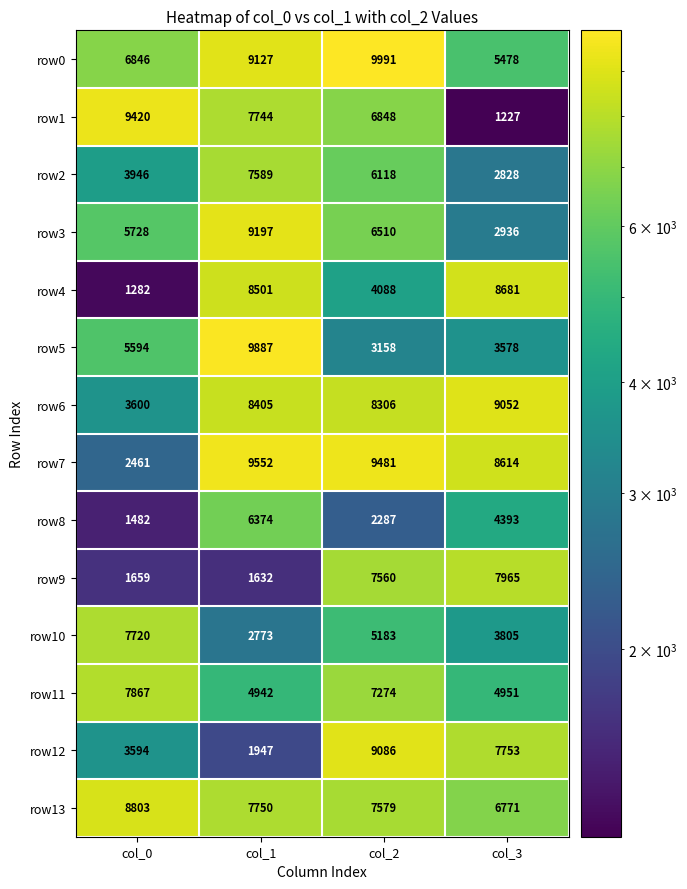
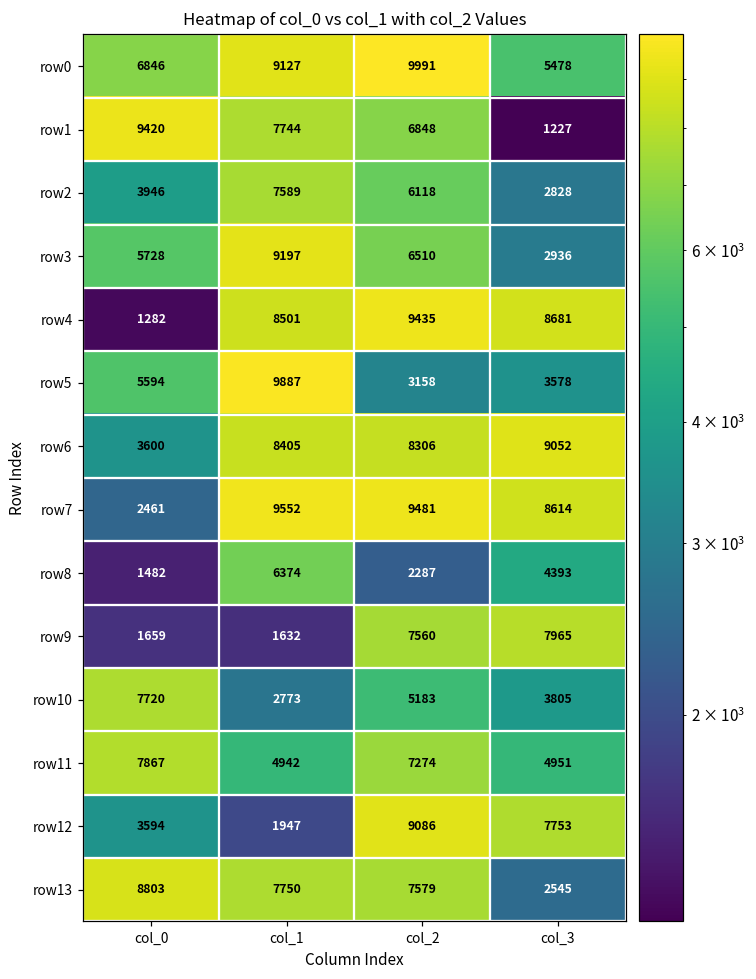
row4, col_2: 4088 -> 9435
row13, col_3: 6771 -> 2545
